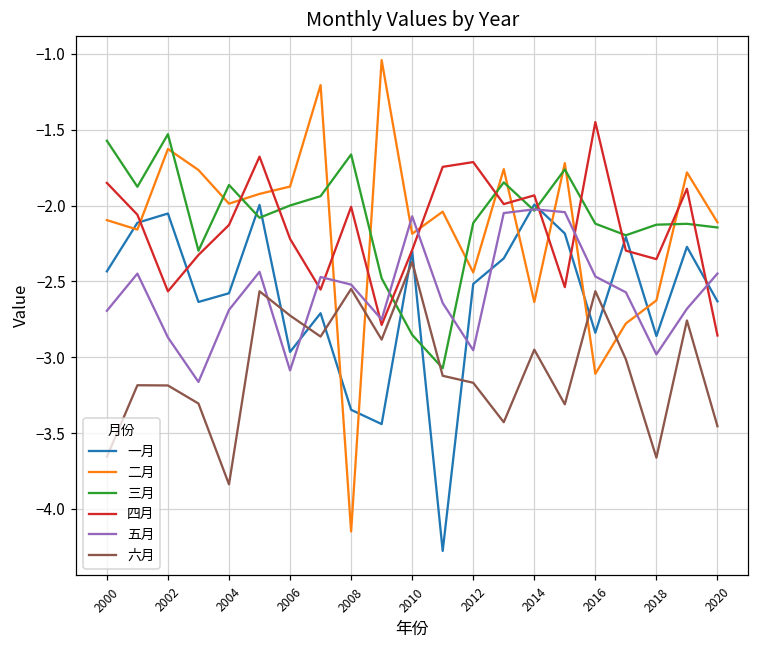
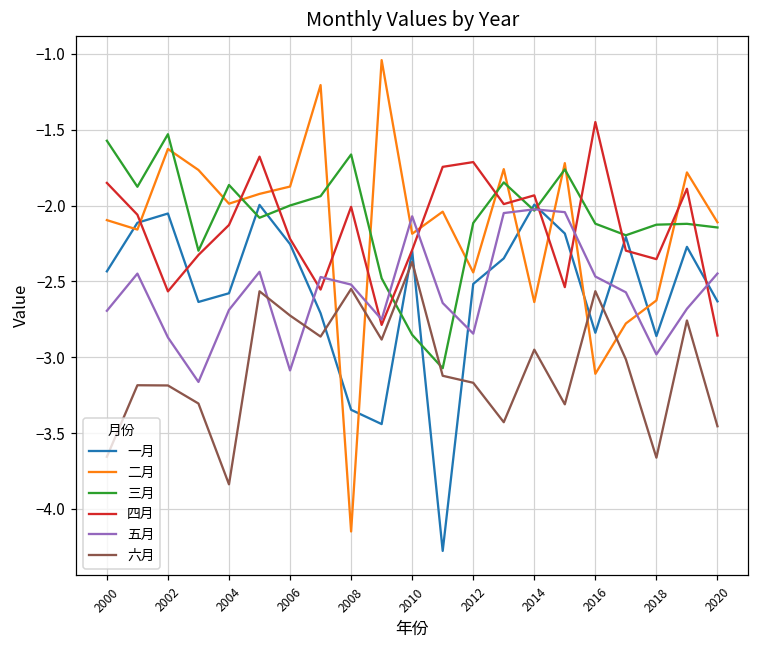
一月, 2006: -2.97 -> -2.25
五月, 2012: -2.95 -> -2.84
